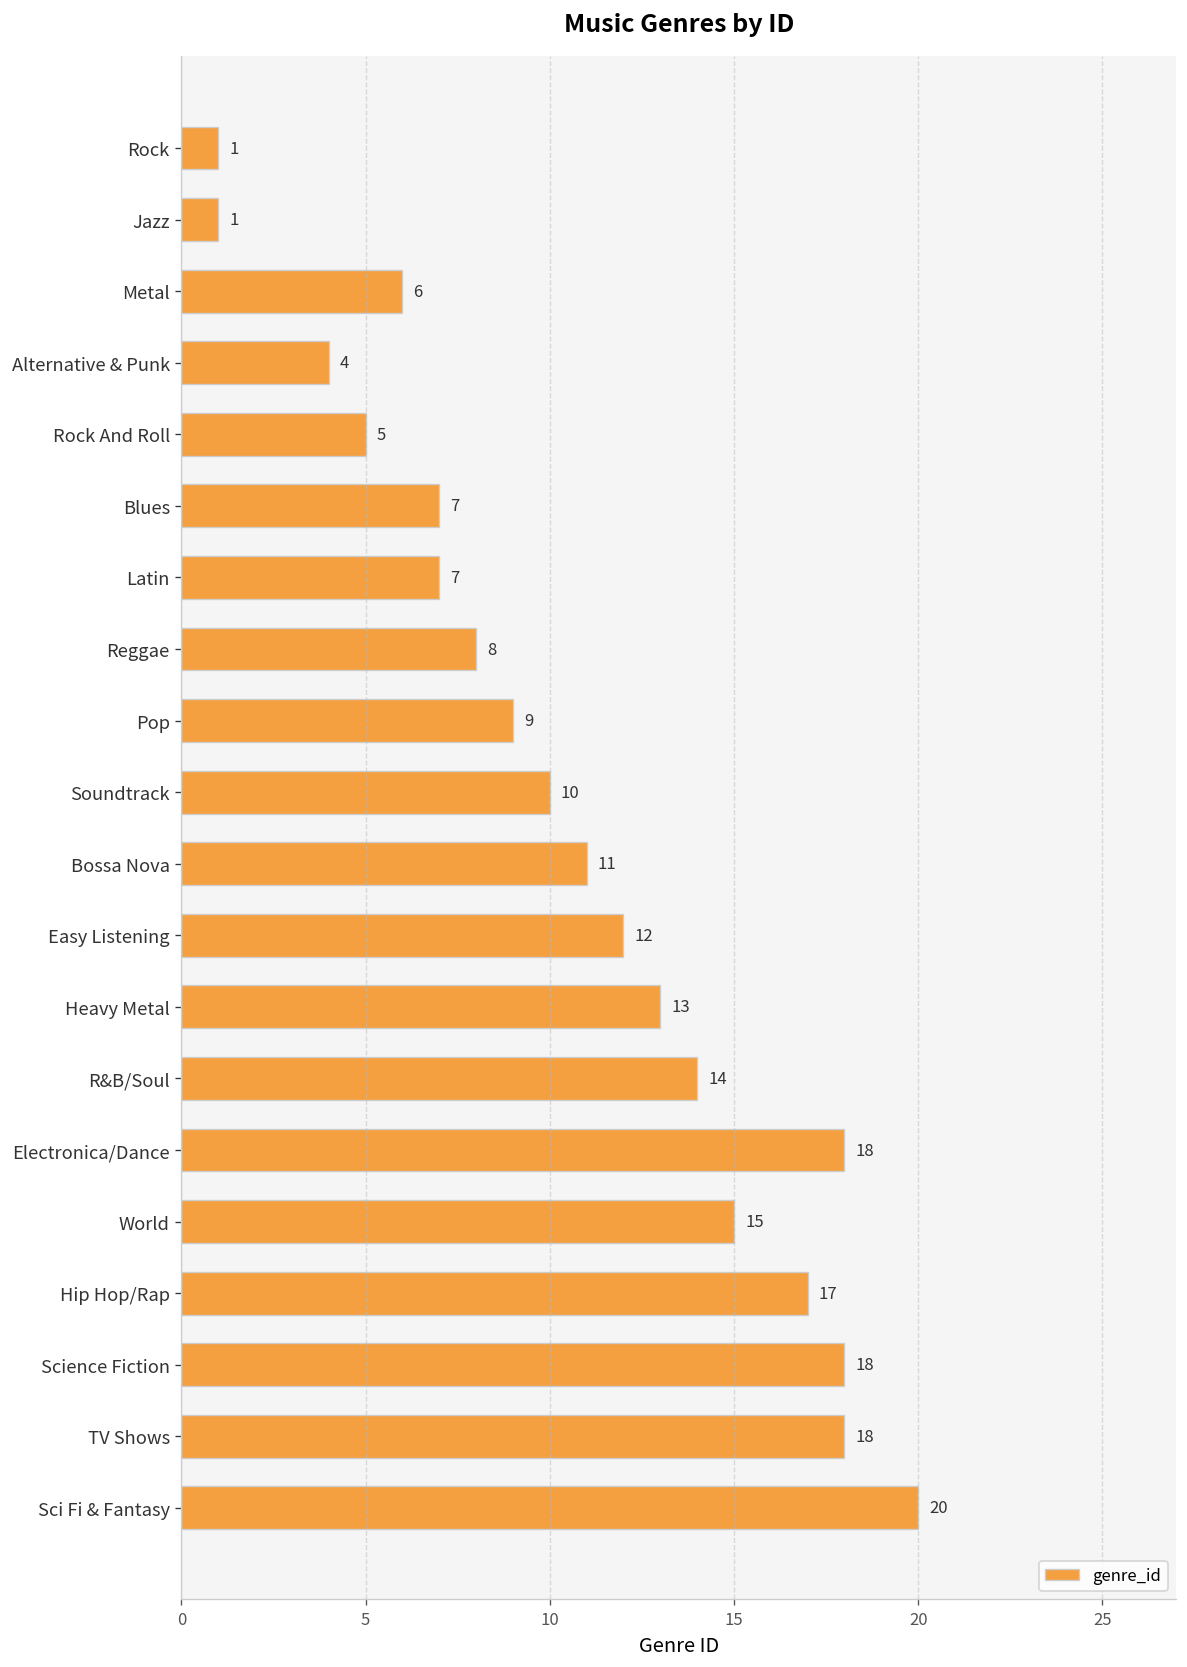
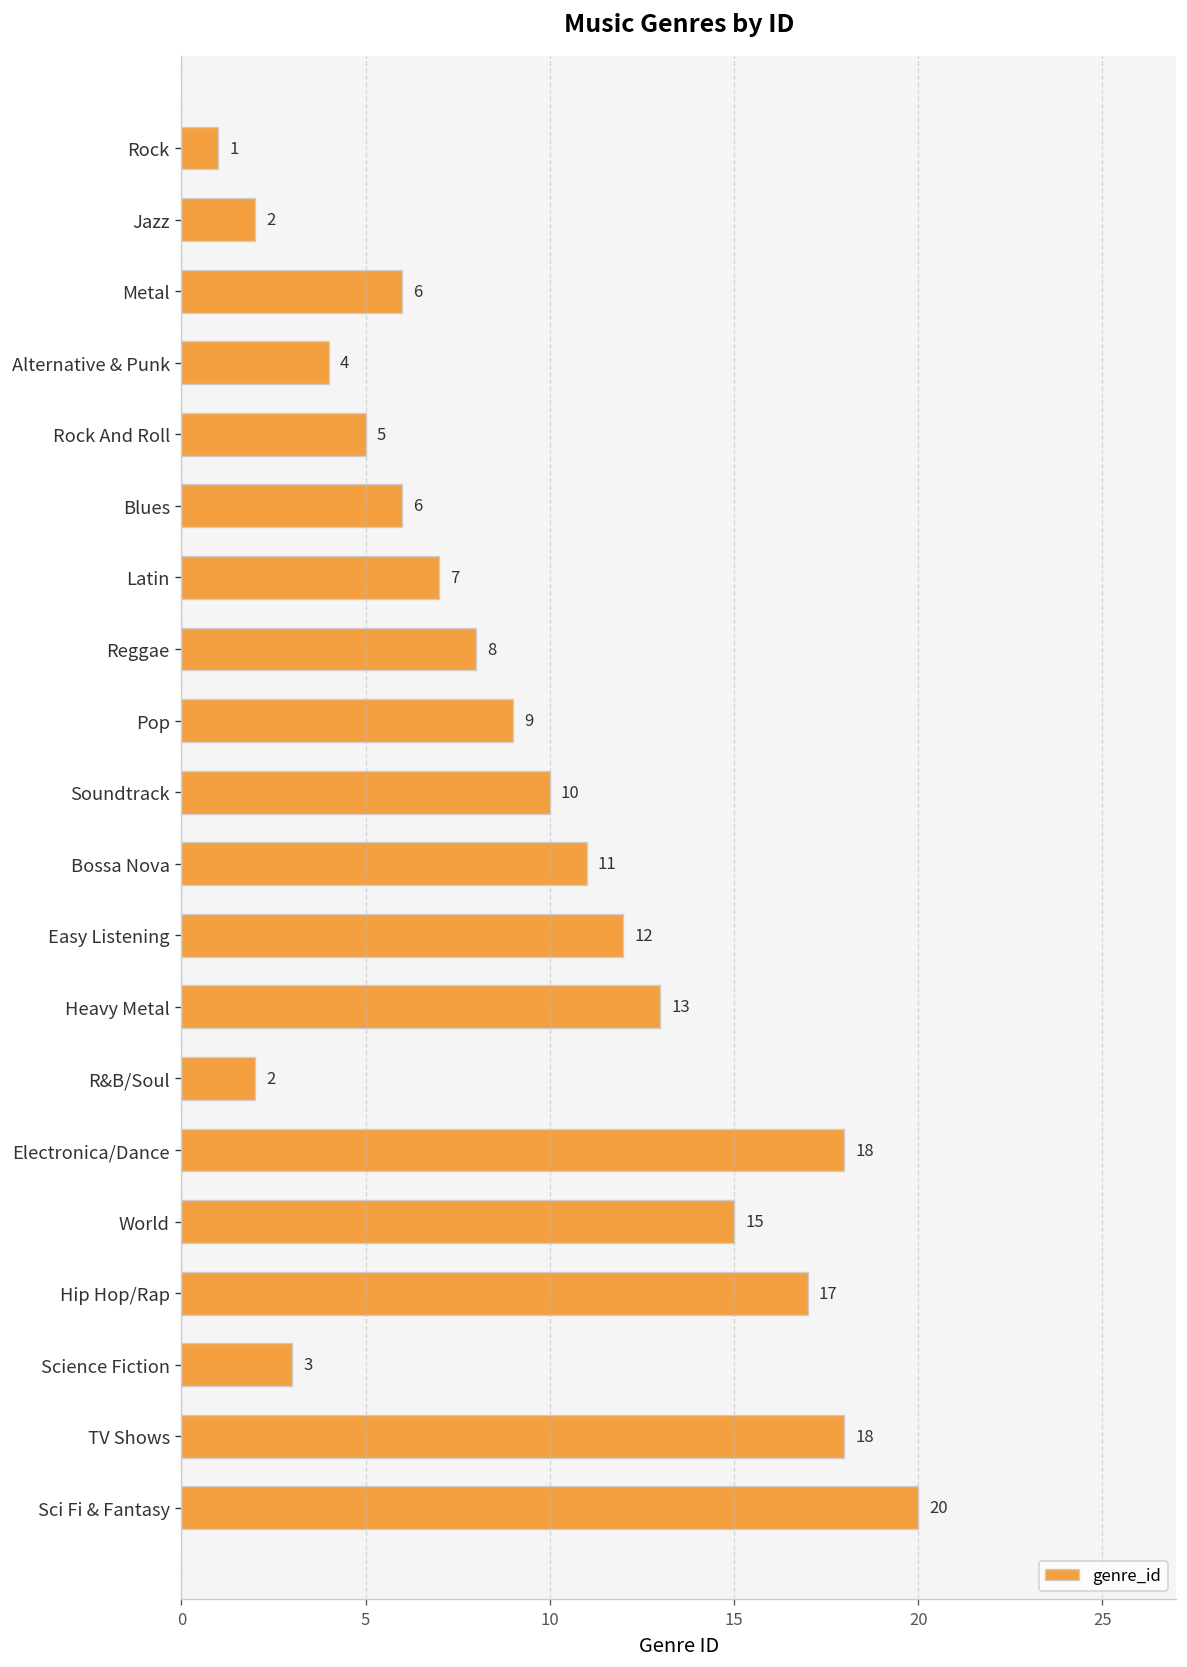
Jazz: 1 -> 2
Blues: 7 -> 6
R&B/Soul: 14 -> 2
Science Fiction: 18 -> 3
